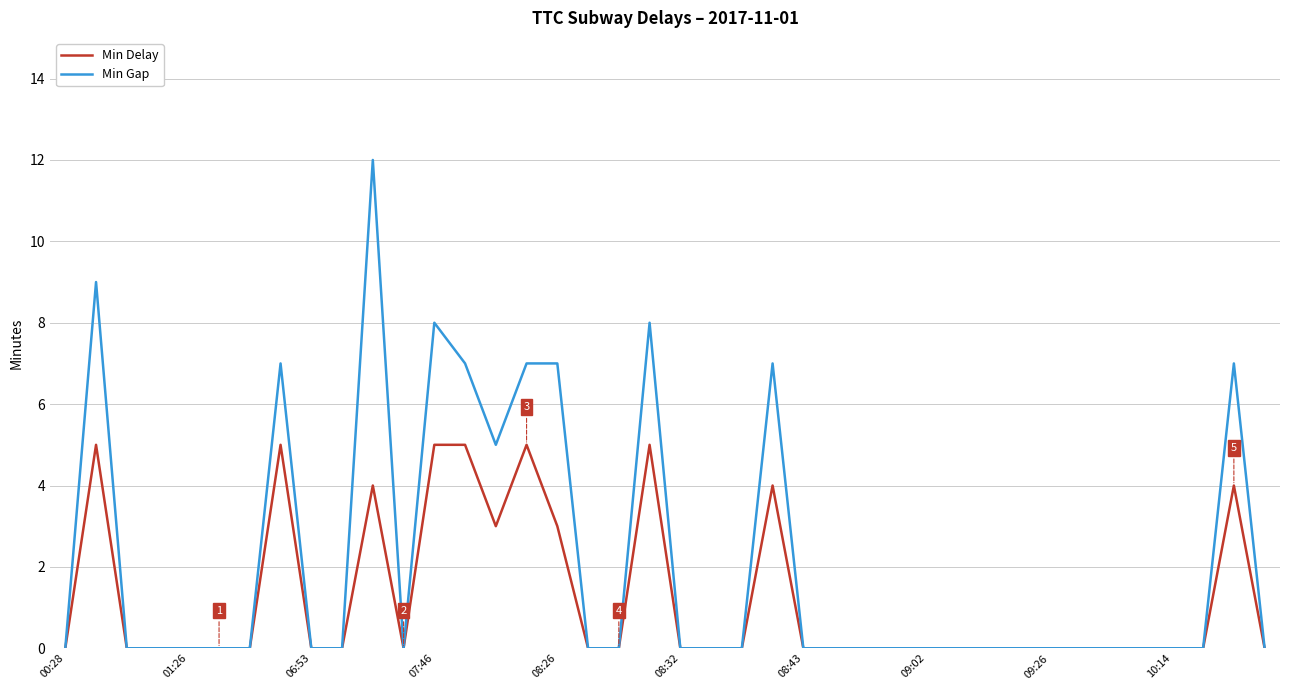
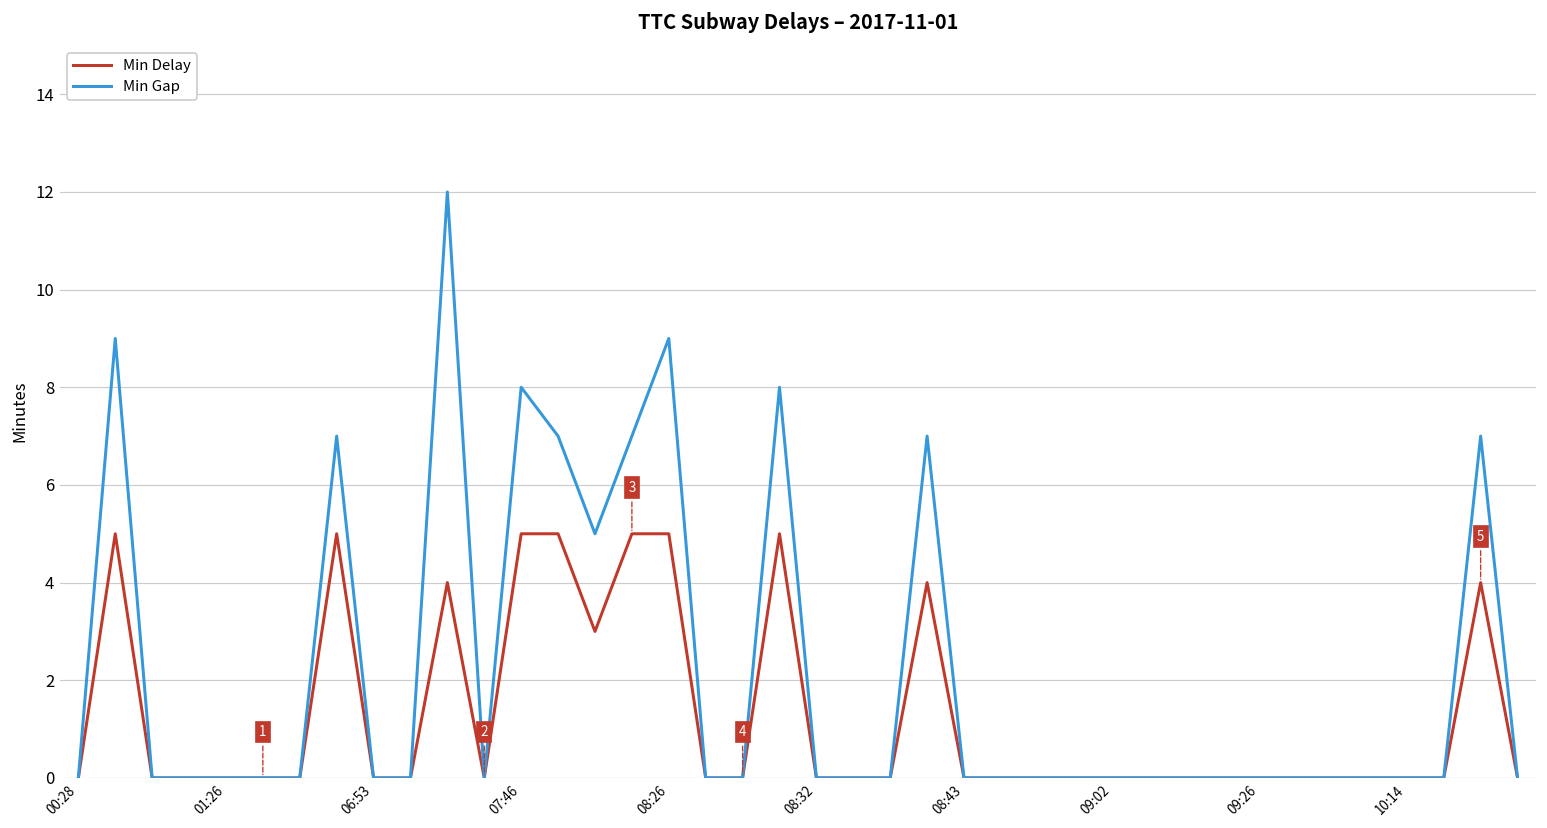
Min Delay, 08:26: 3 -> 5
Min Gap, 08:26: 7 -> 9
